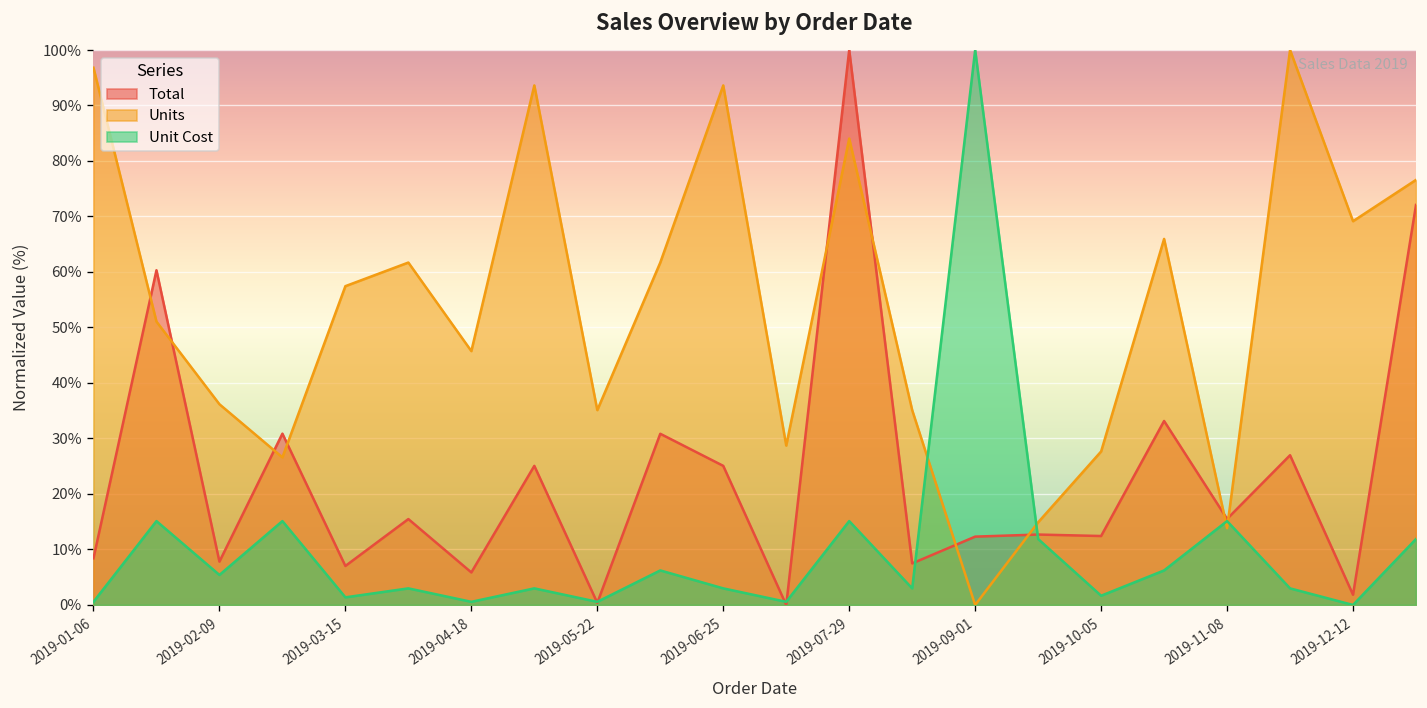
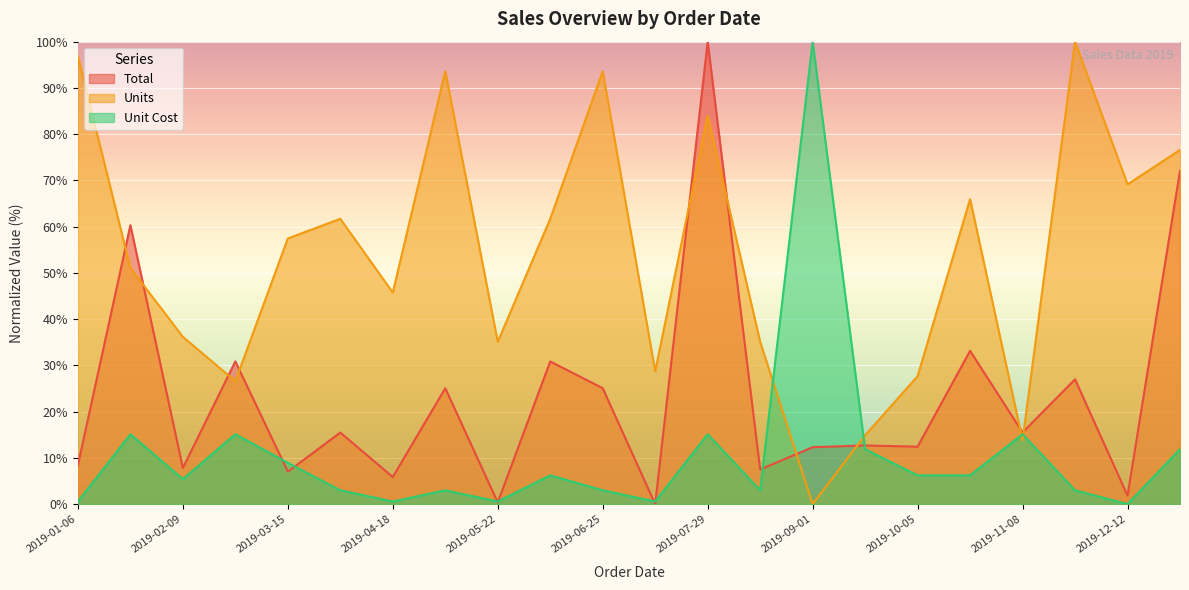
Unit Cost, 2019-03-15: 1% -> 9%
Unit Cost, 2019-10-05: 2% -> 6%
